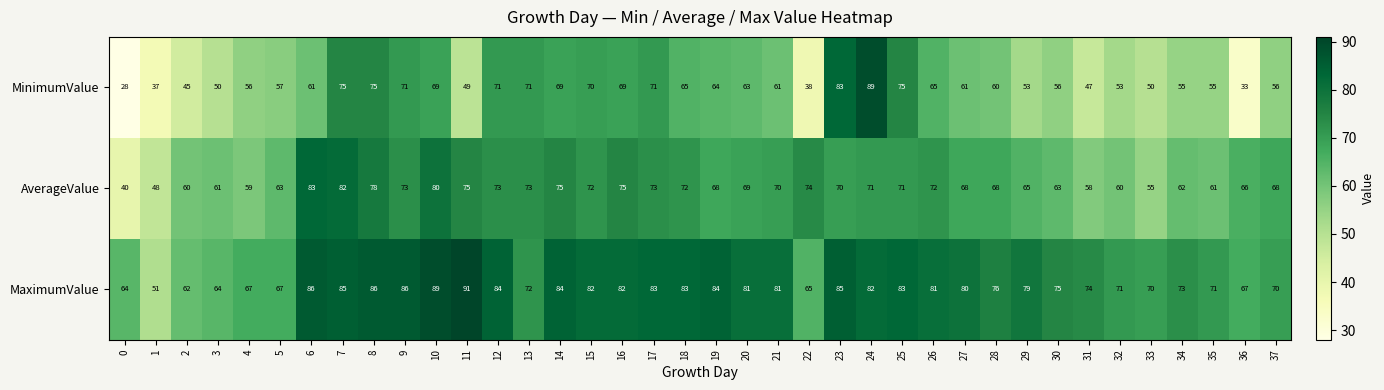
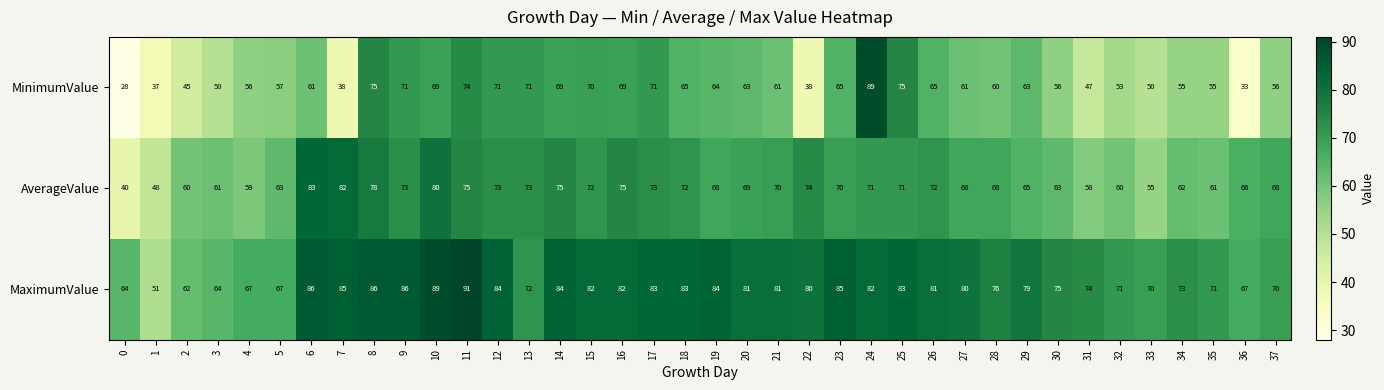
MinimumValue, 7: 75 -> 38
MinimumValue, 11: 49 -> 74
MinimumValue, 23: 83 -> 65
MinimumValue, 29: 53 -> 63
MaximumValue, 22: 65 -> 80
